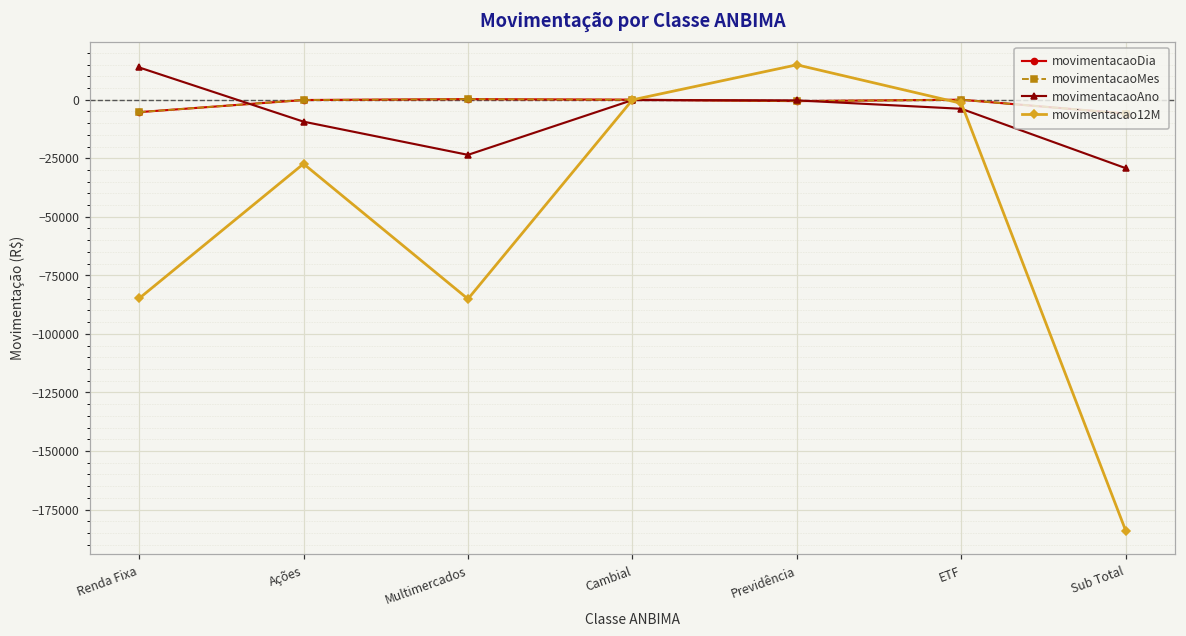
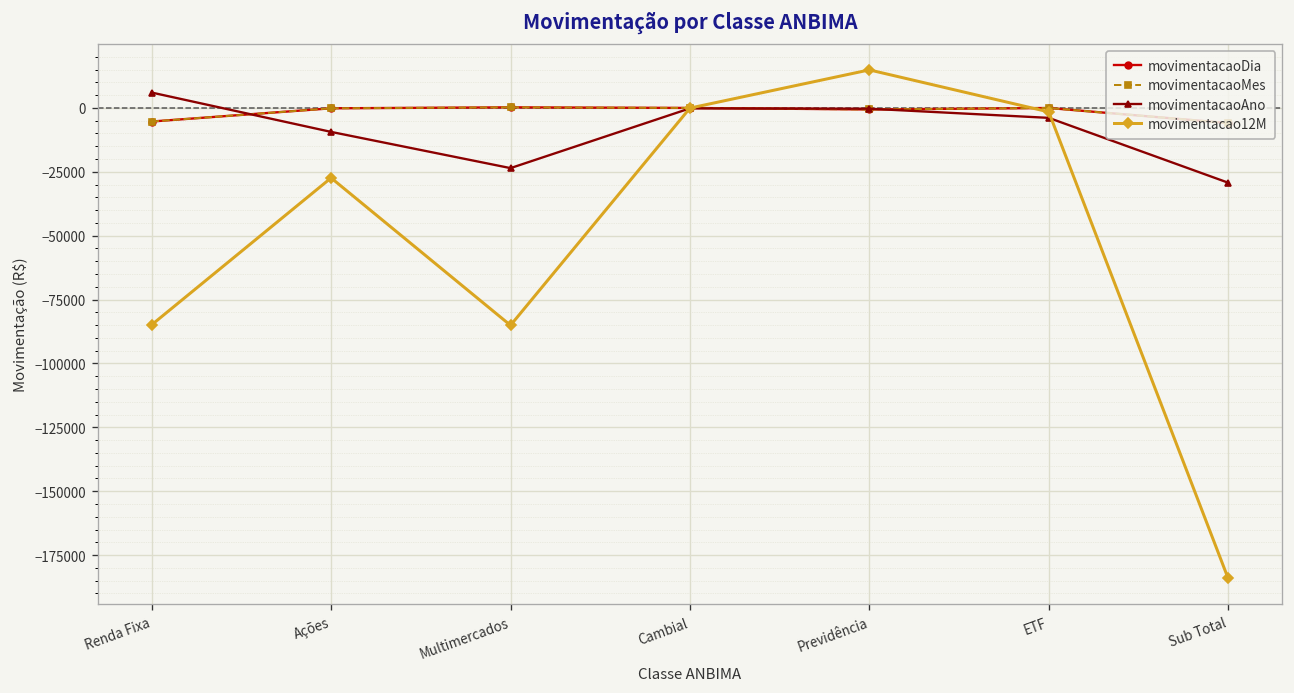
movimentacaoAno, Renda Fixa: 14000 -> 6000
